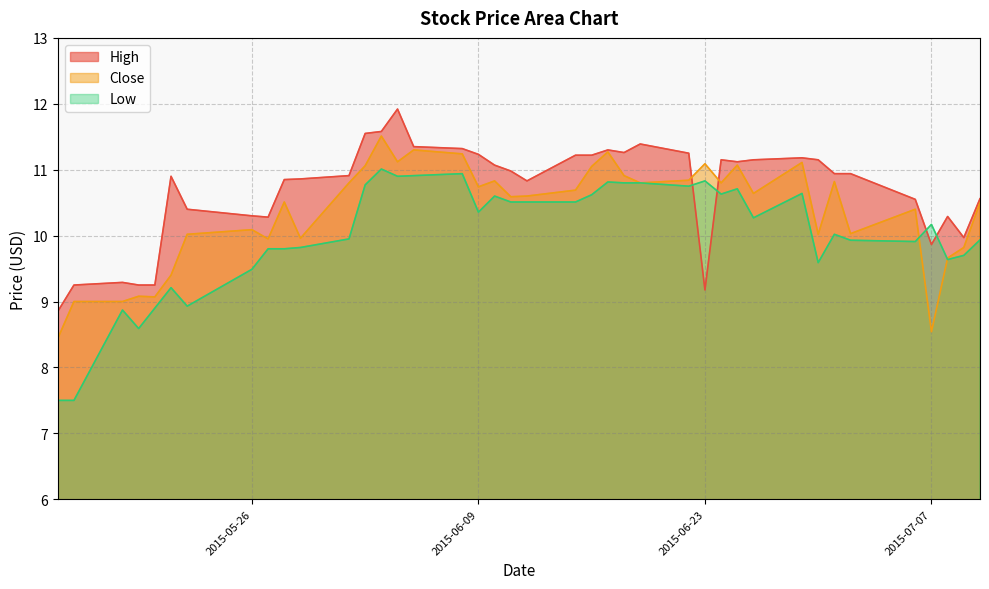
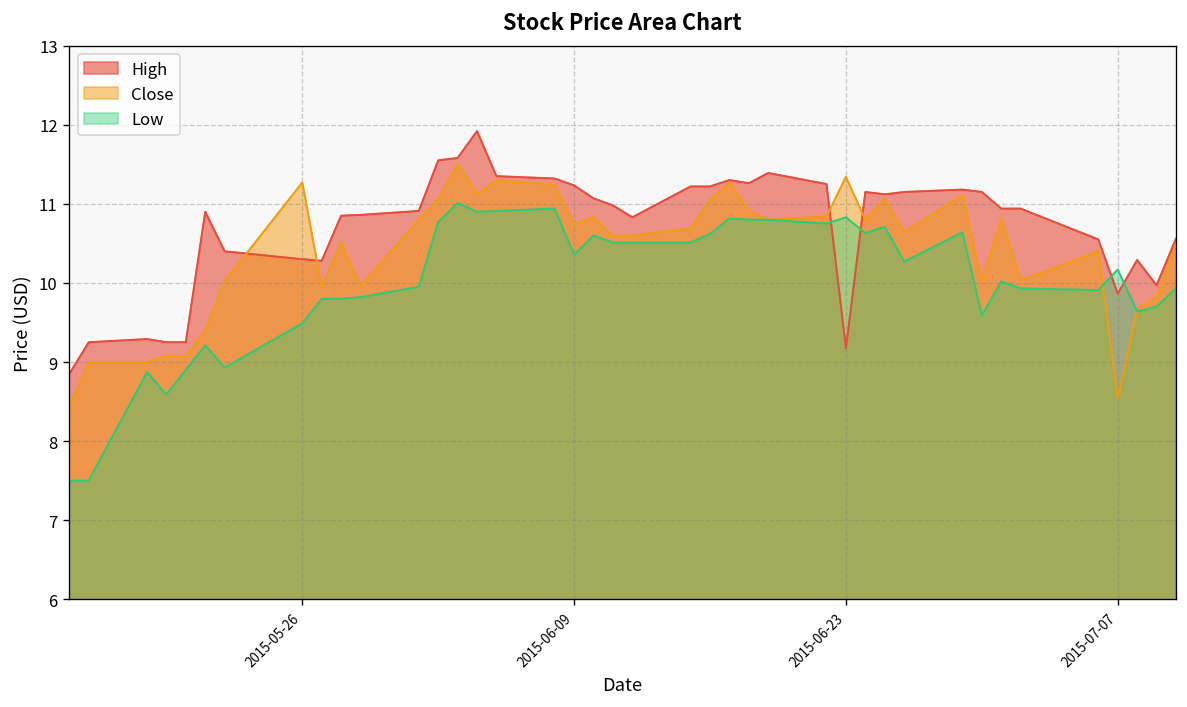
Close, 2015-05-26: 10.1 -> 11.3
Close, 2015-06-23: 11.1 -> 11.3
